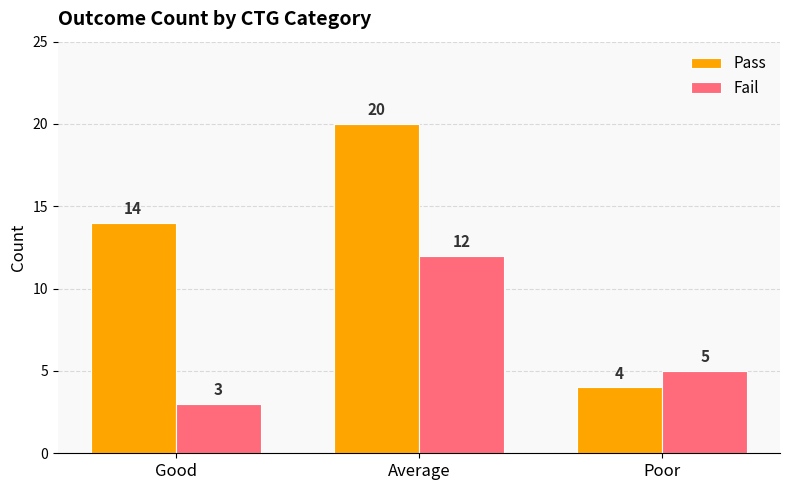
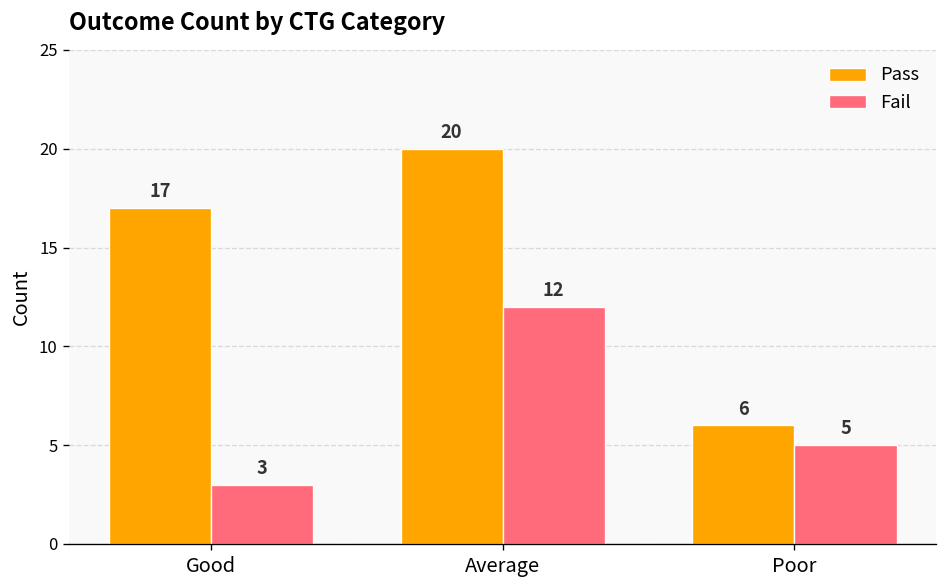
Pass, Good: 14 -> 17
Pass, Poor: 4 -> 6
